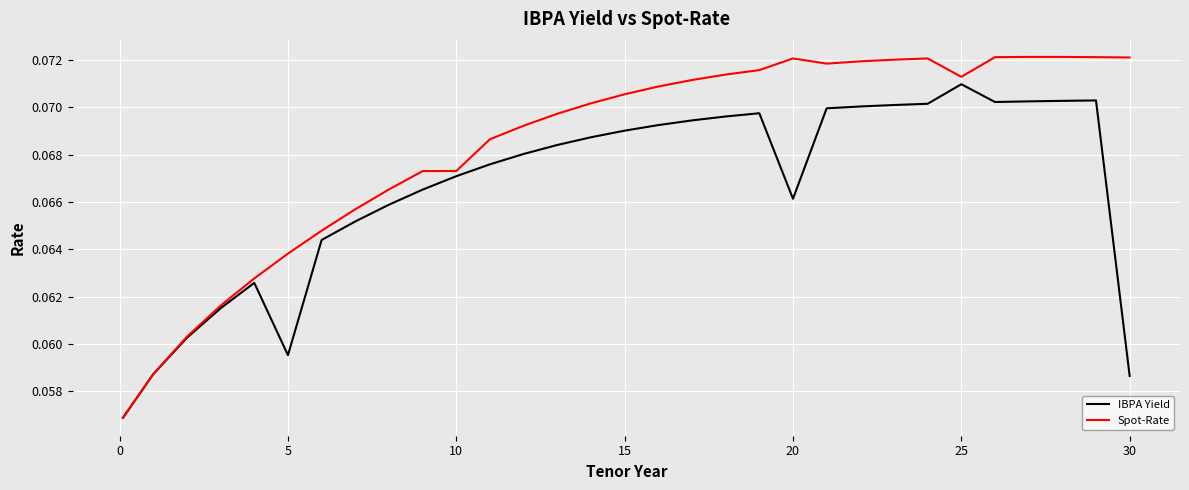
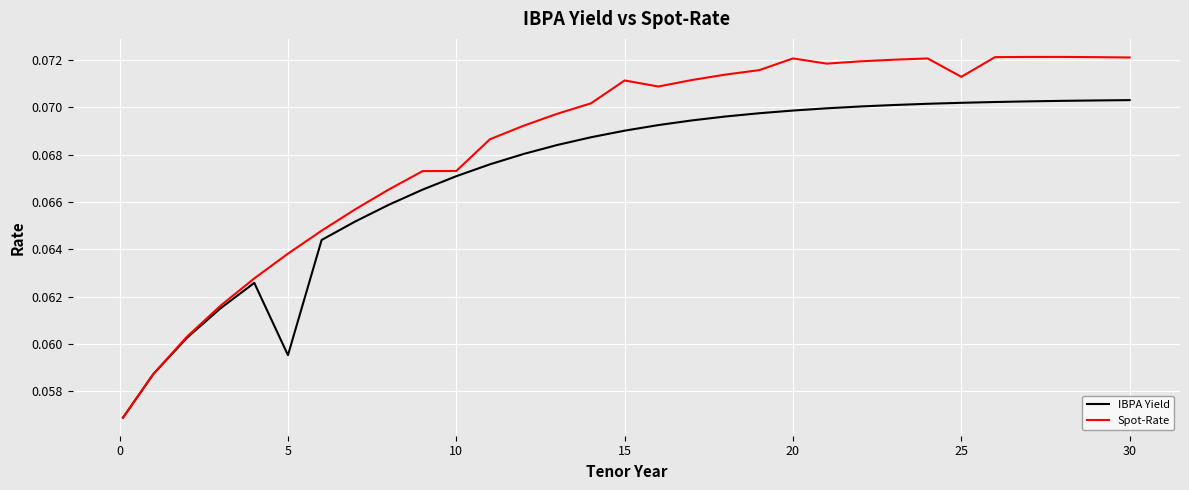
Spot-Rate, 15: 0.0706 -> 0.0711
IBPA Yield, 20: 0.0661 -> 0.0699
IBPA Yield, 25: 0.0710 -> 0.0702
IBPA Yield, 30: 0.0586 -> 0.0703
